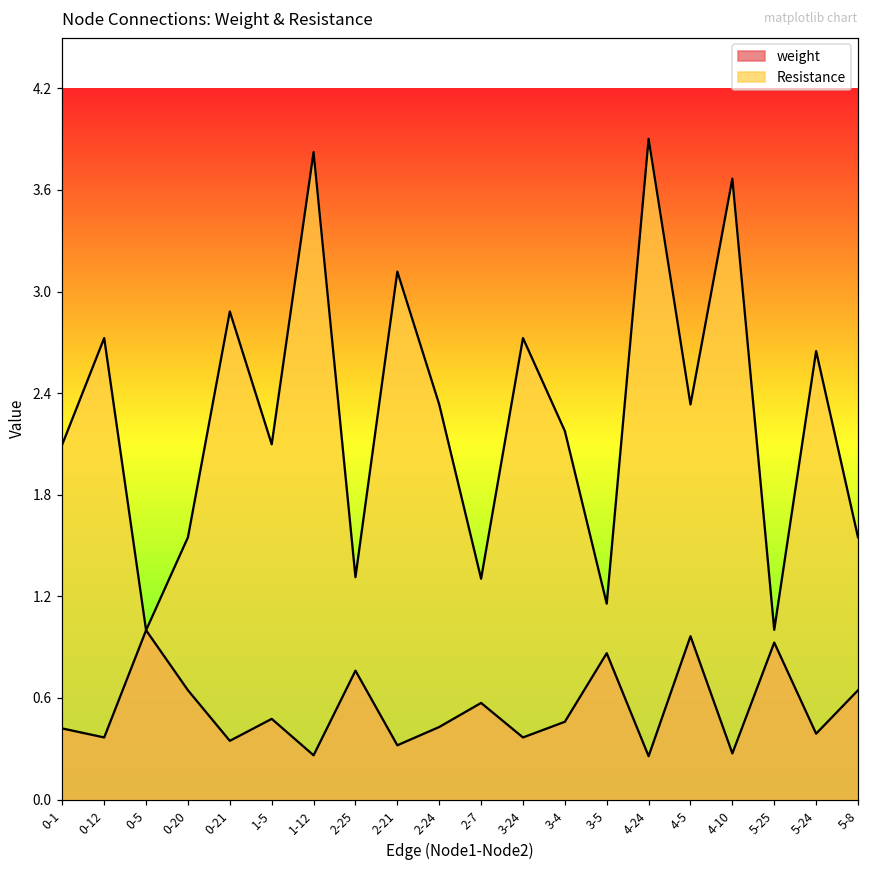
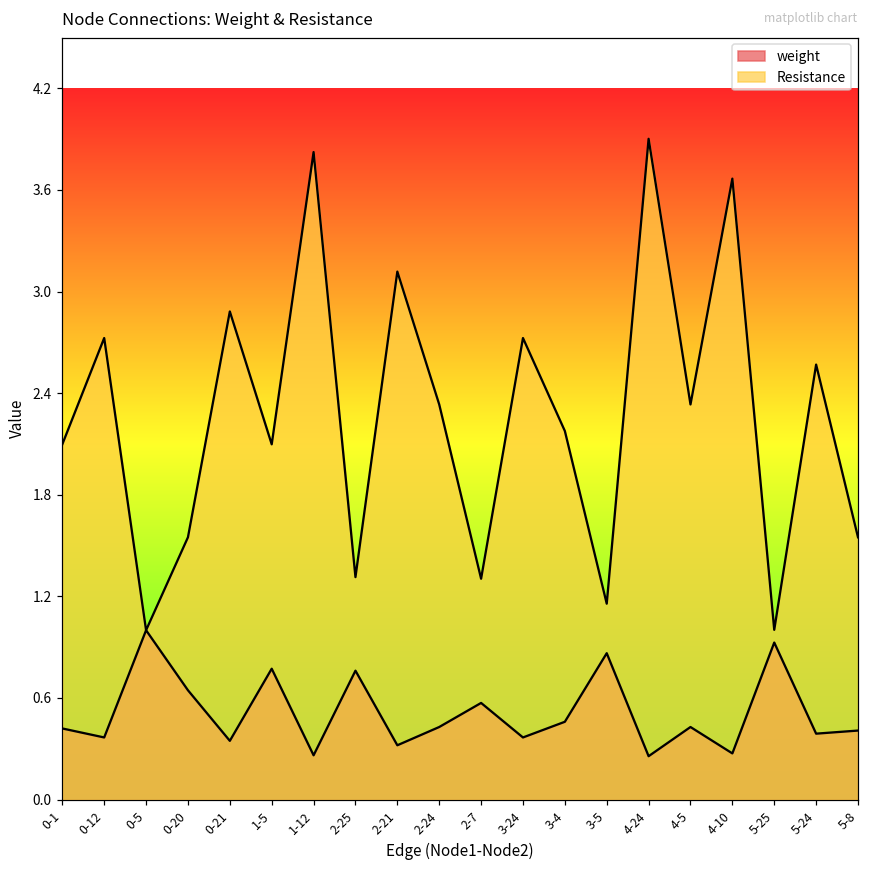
weight, 1-5: 0.48 -> 0.77
weight, 4-5: 0.96 -> 0.43
Resistance, 5-24: 2.65 -> 2.57
weight, 5-8: 0.65 -> 0.41
